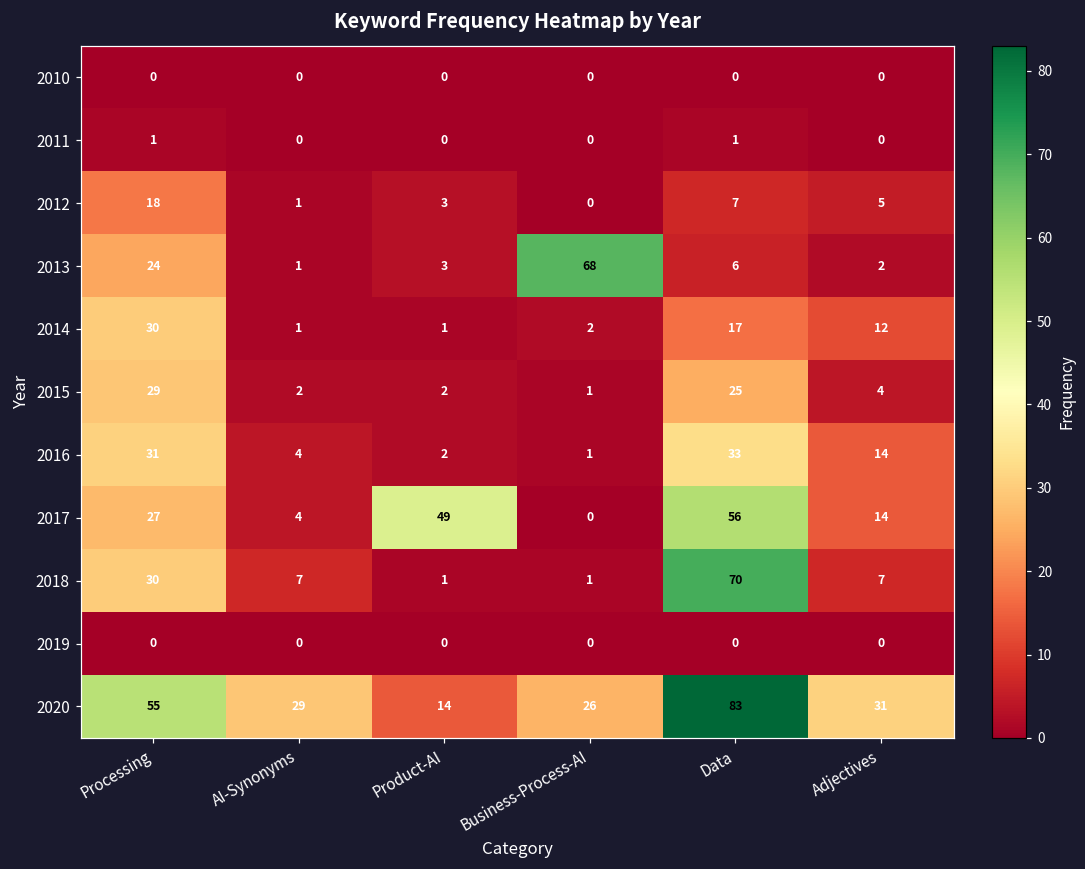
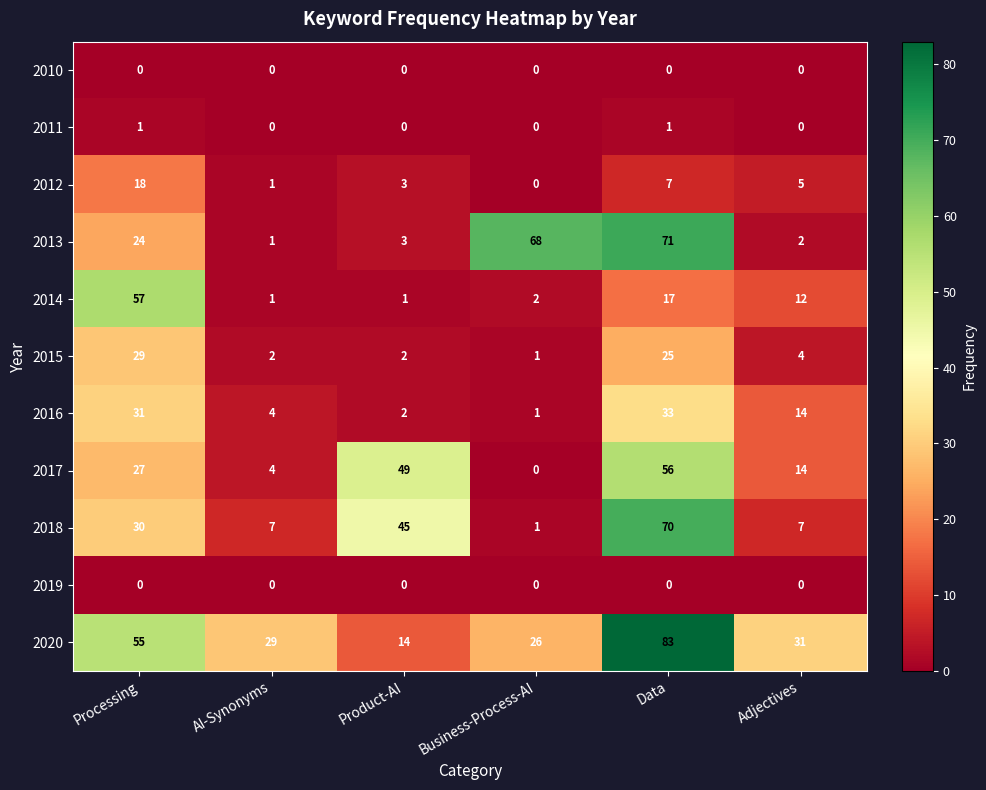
2013, Data: 6 -> 71
2014, Processing: 30 -> 57
2018, Product-AI: 1 -> 45
